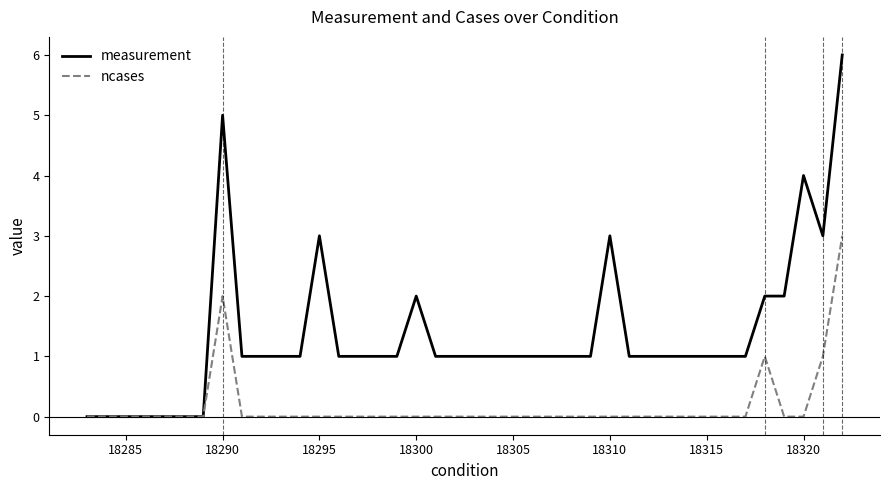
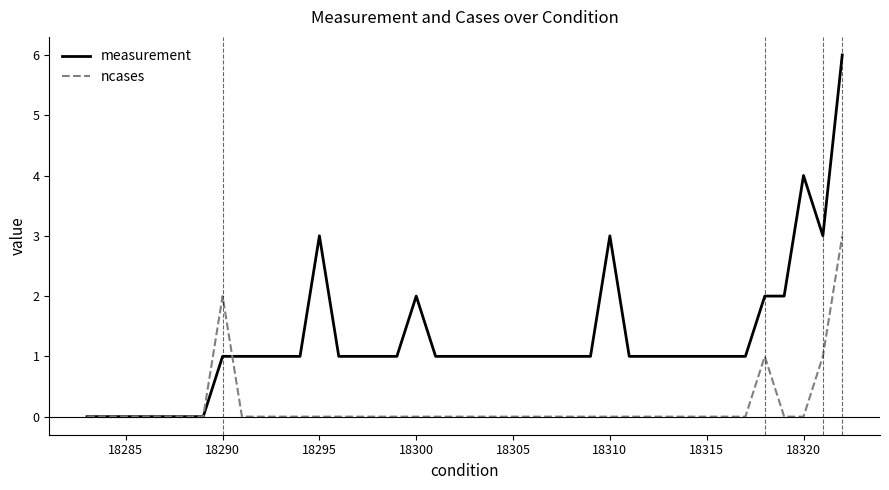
measurement, 18290: 5 -> 1
